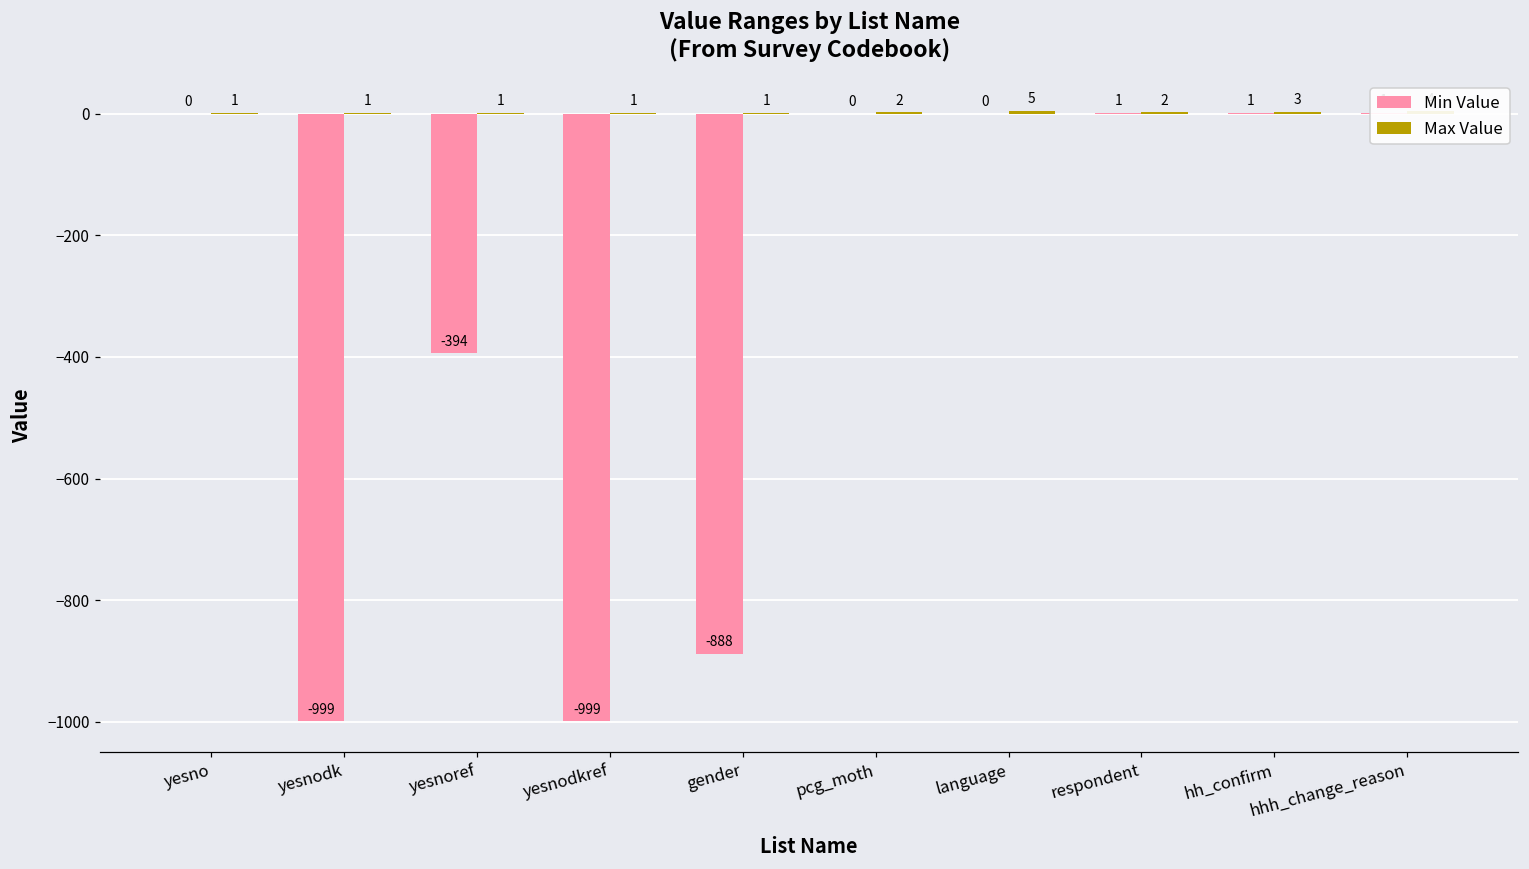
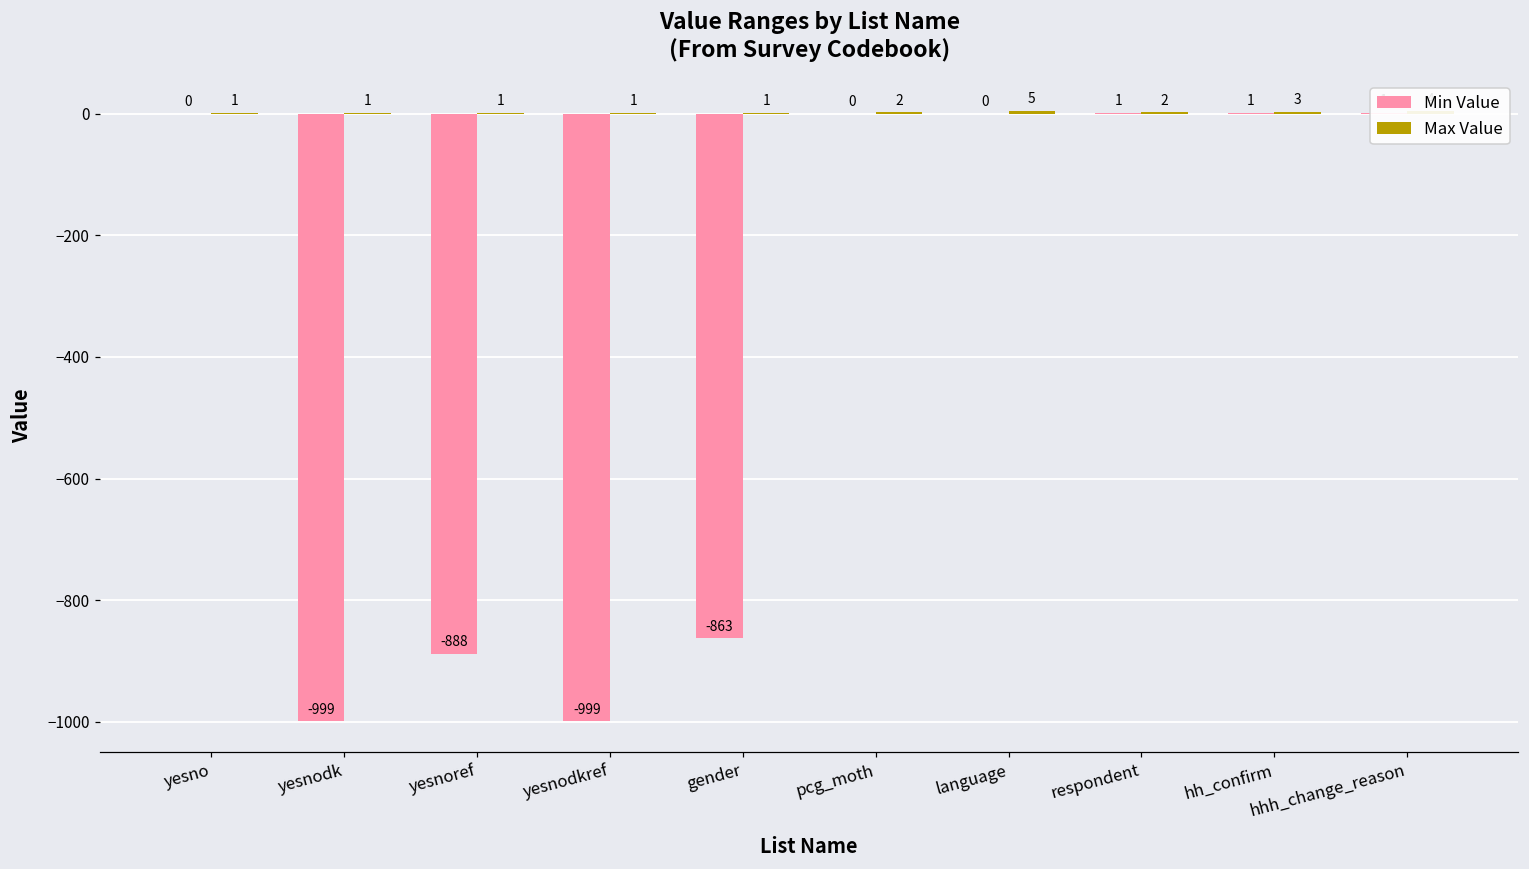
Min Value, yesnoref: -394 -> -888
Min Value, gender: -888 -> -863
